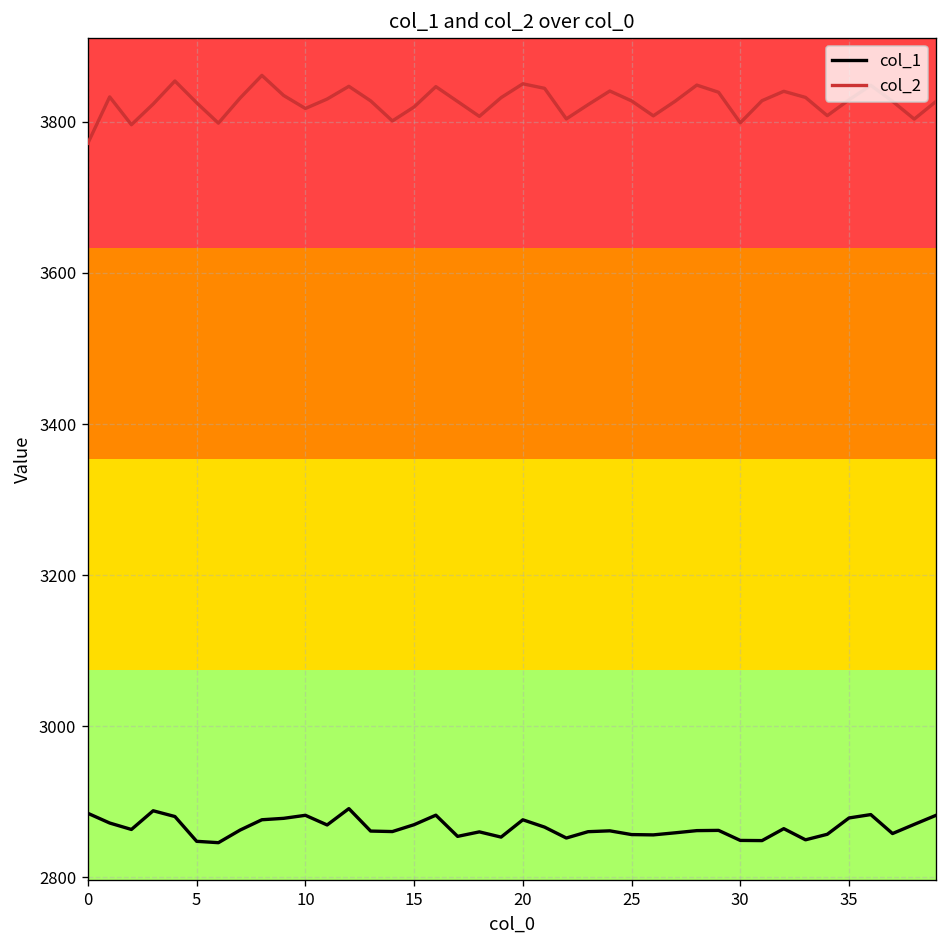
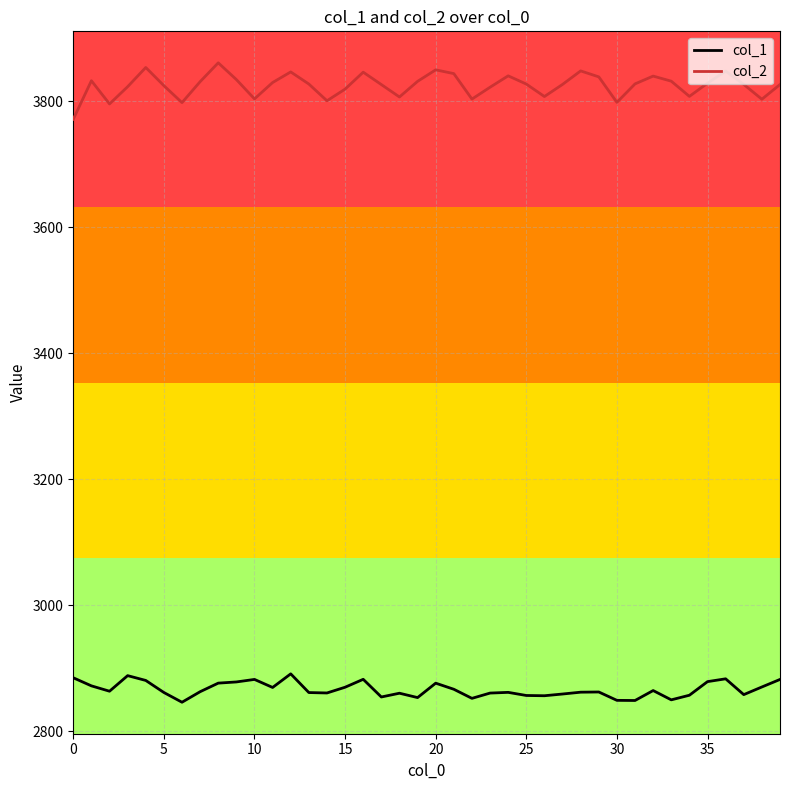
col_1, 5: 2850 -> 2860
col_2, 10: 3820 -> 3800
